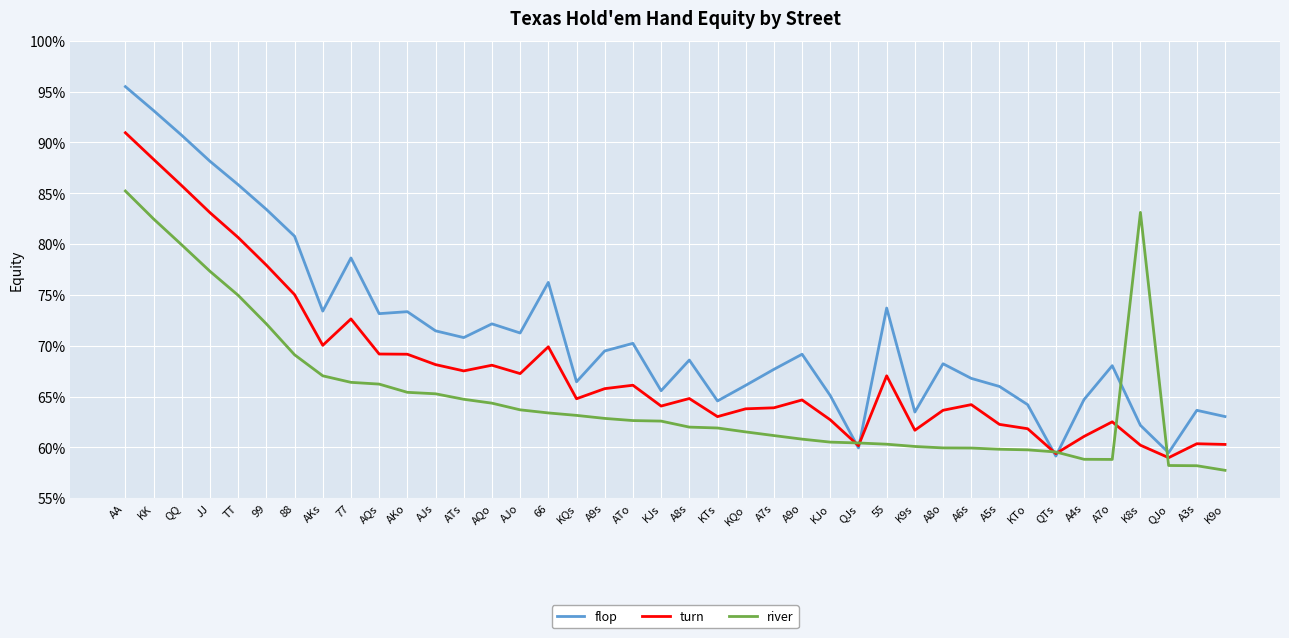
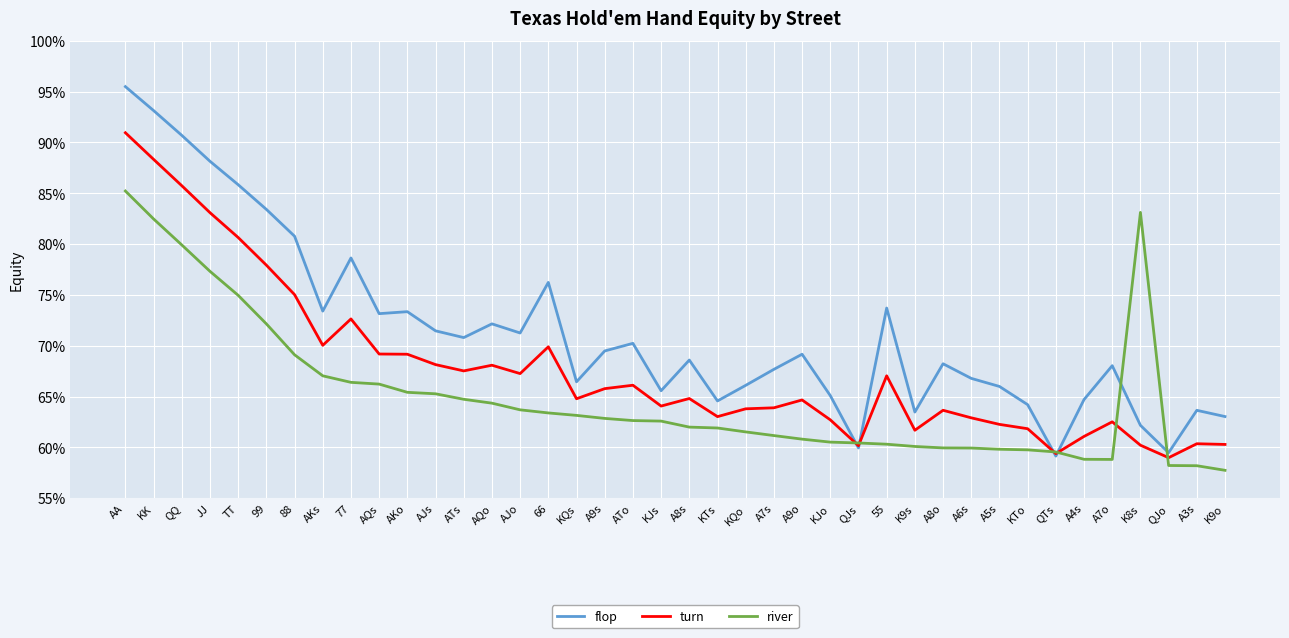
turn, A6s: 64.2% -> 62.9%
